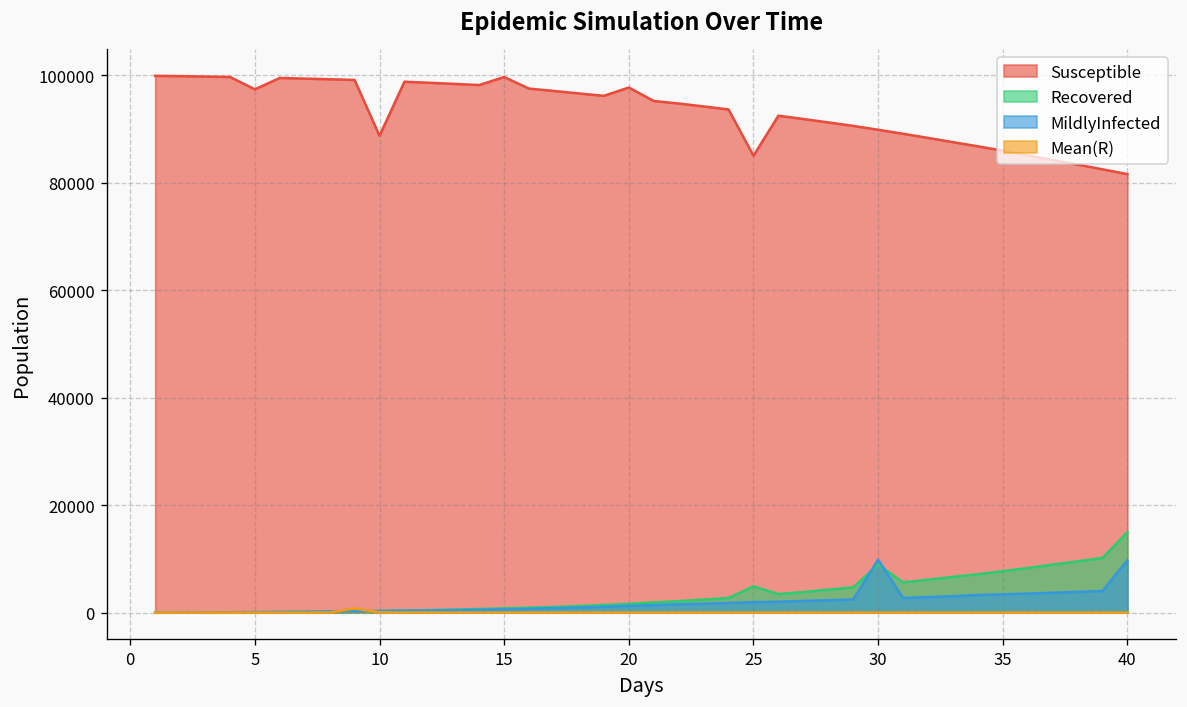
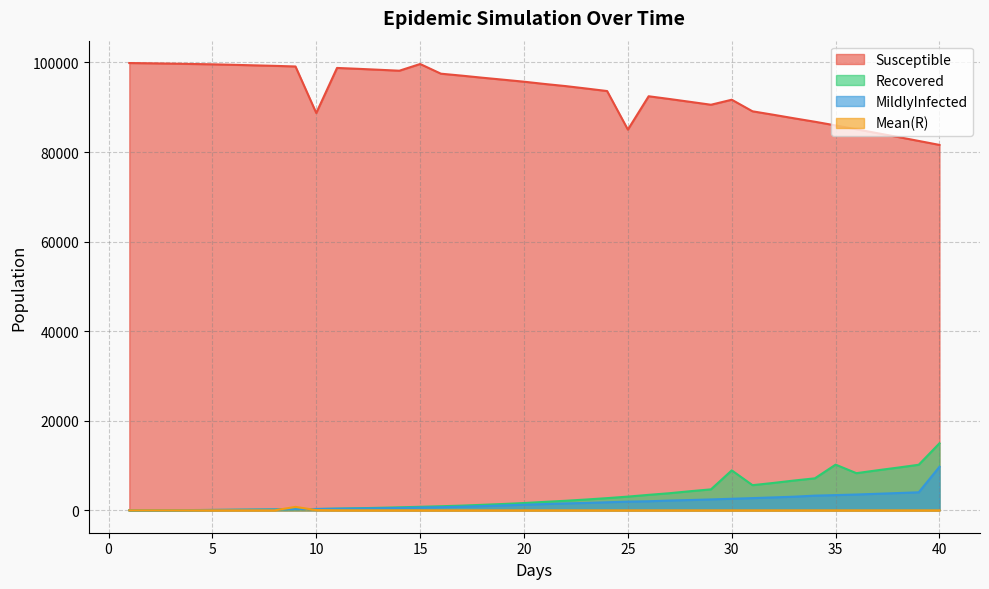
Susceptible, 5: 97000 -> 100000
Susceptible, 20: 98000 -> 96000
Recovered, 25: 5000 -> 3000
Susceptible, 30: 90000 -> 92000
MildlyInfected, 30: 10000 -> 3000
Recovered, 35: 8000 -> 10000
